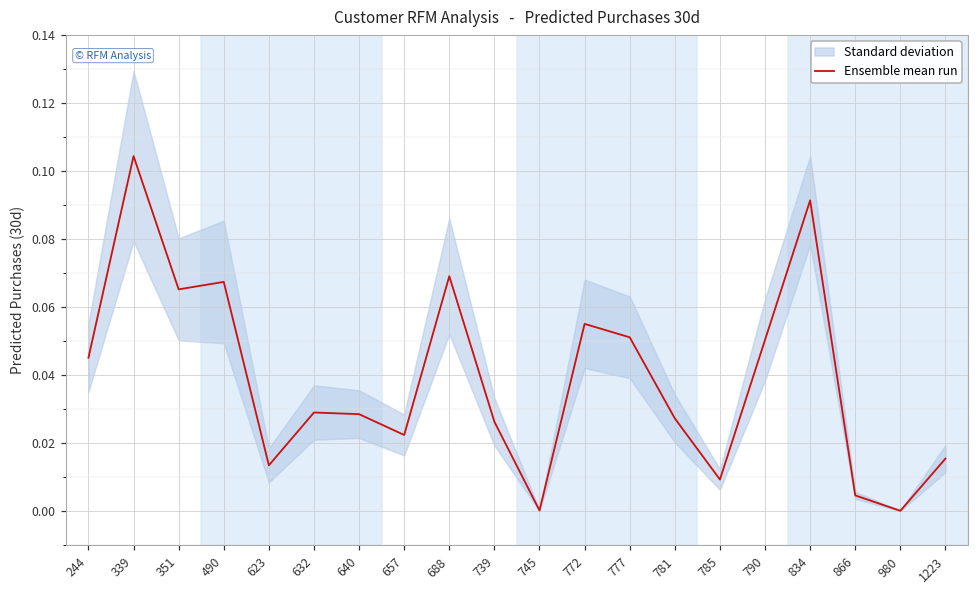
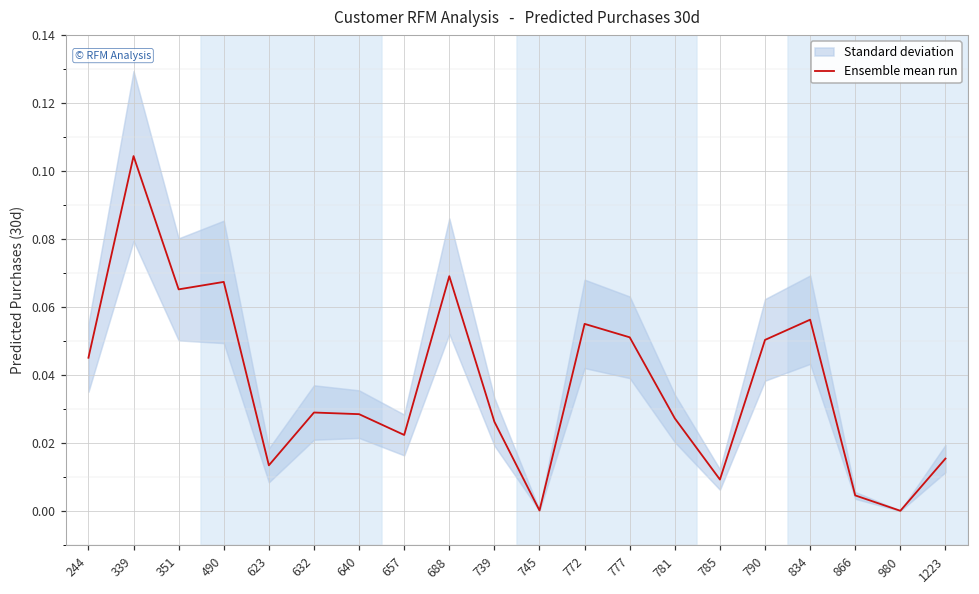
Ensemble mean run, 834: 0.091 -> 0.056
